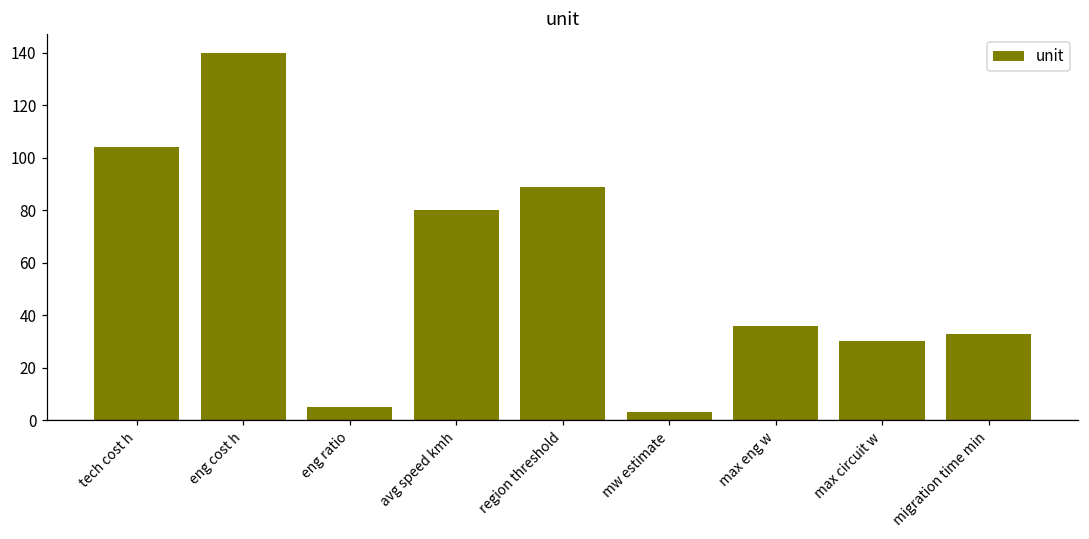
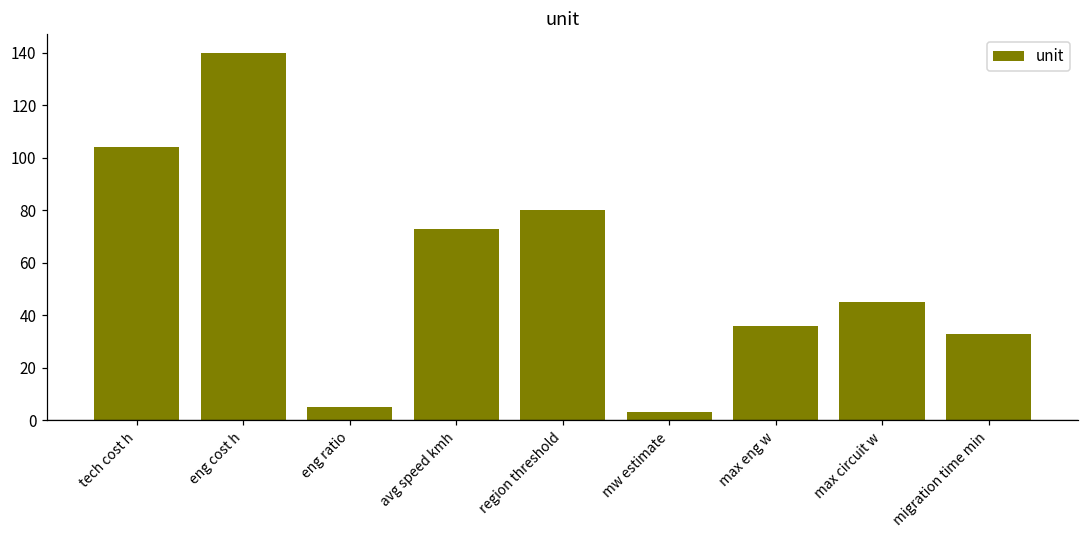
avg speed kmh: 80 -> 73
region threshold: 89 -> 80
max circuit w: 30 -> 45
